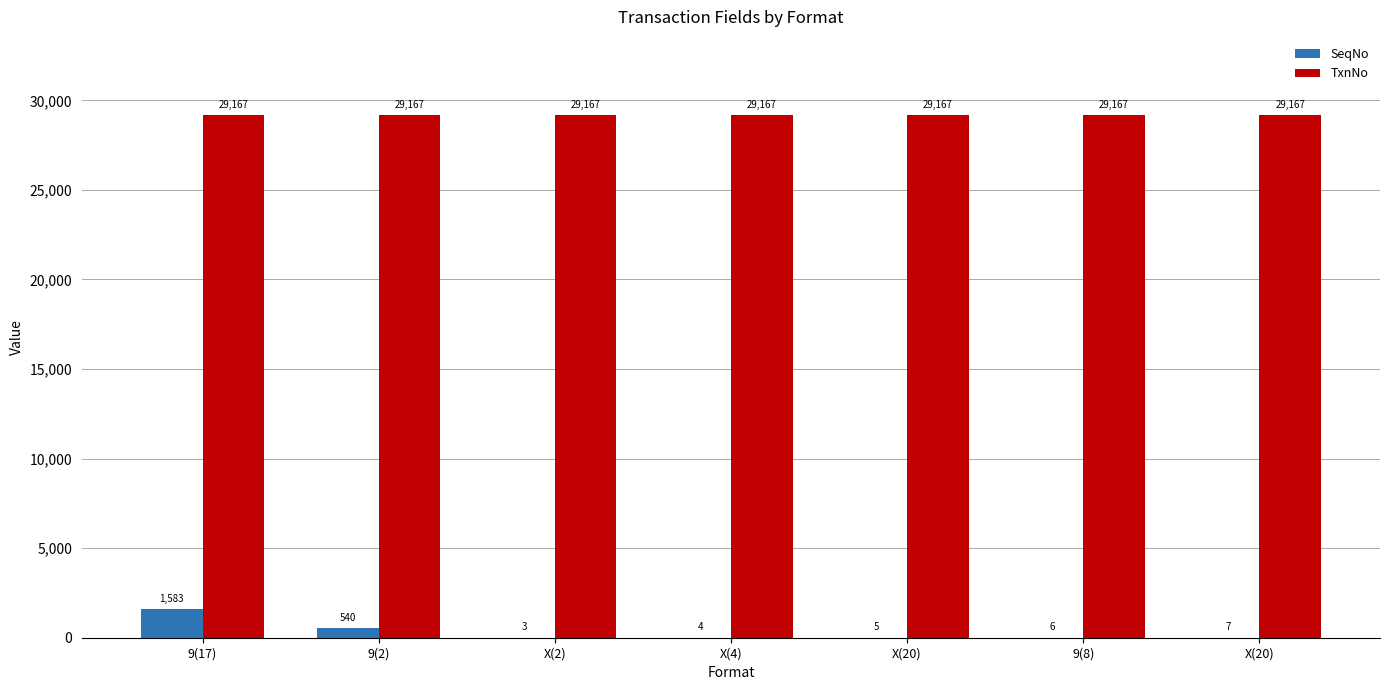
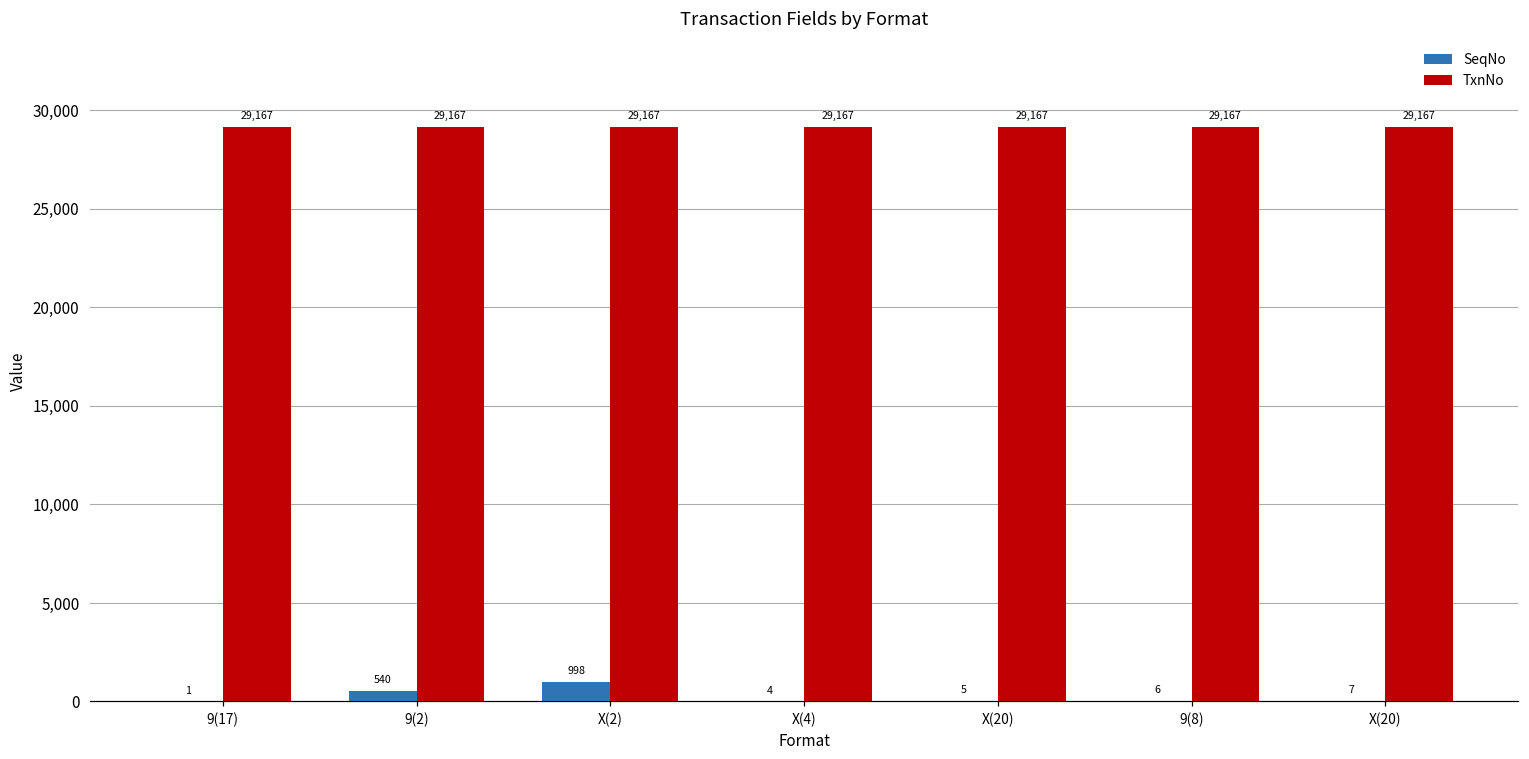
SeqNo, 9(17): 1,583 -> 1
SeqNo, X(2): 3 -> 998
